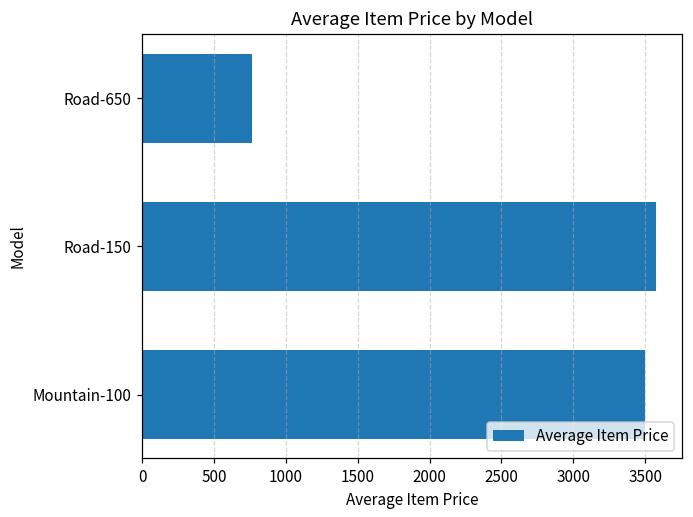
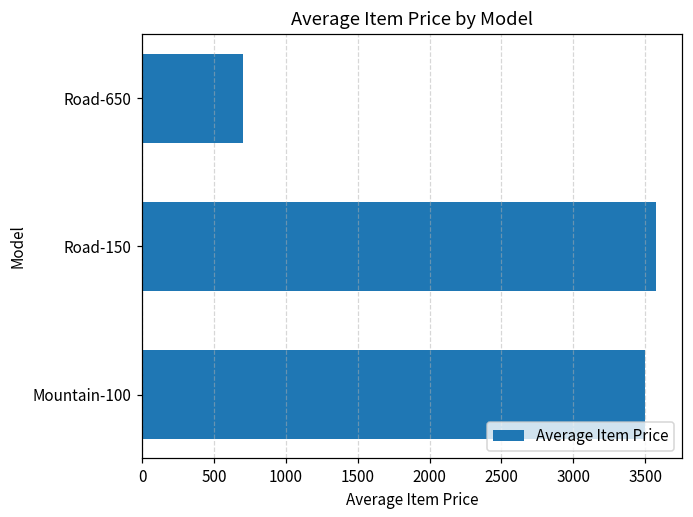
Road-650: 760 -> 700
